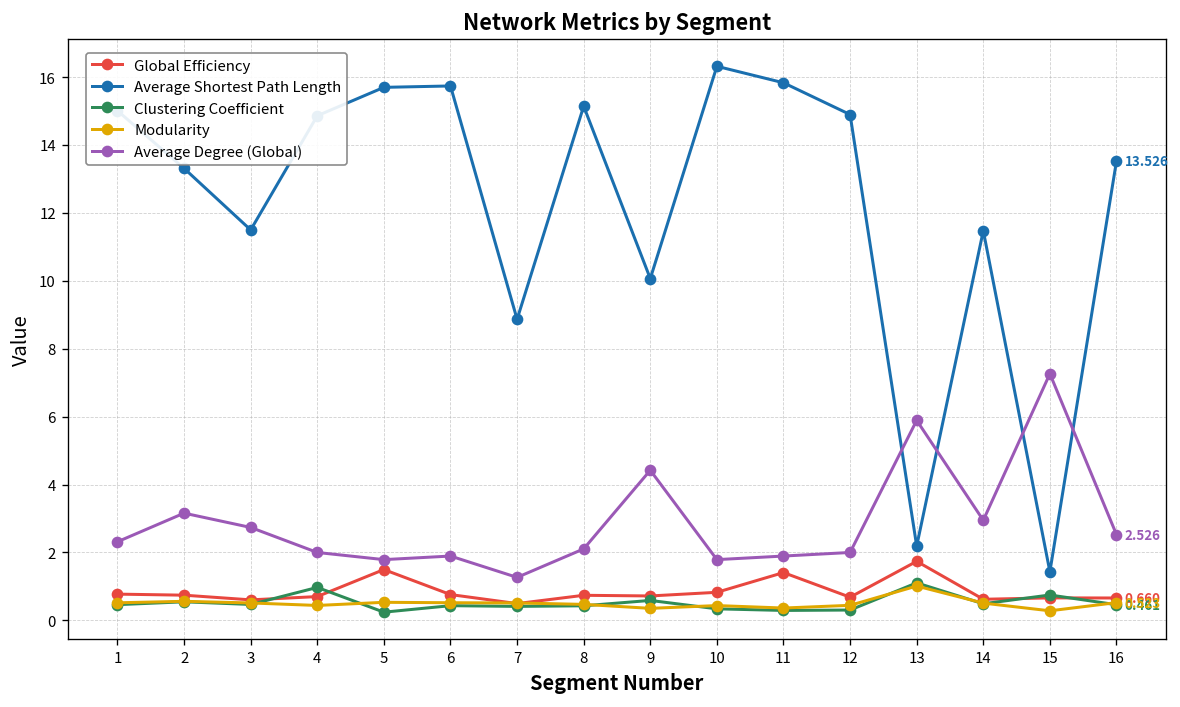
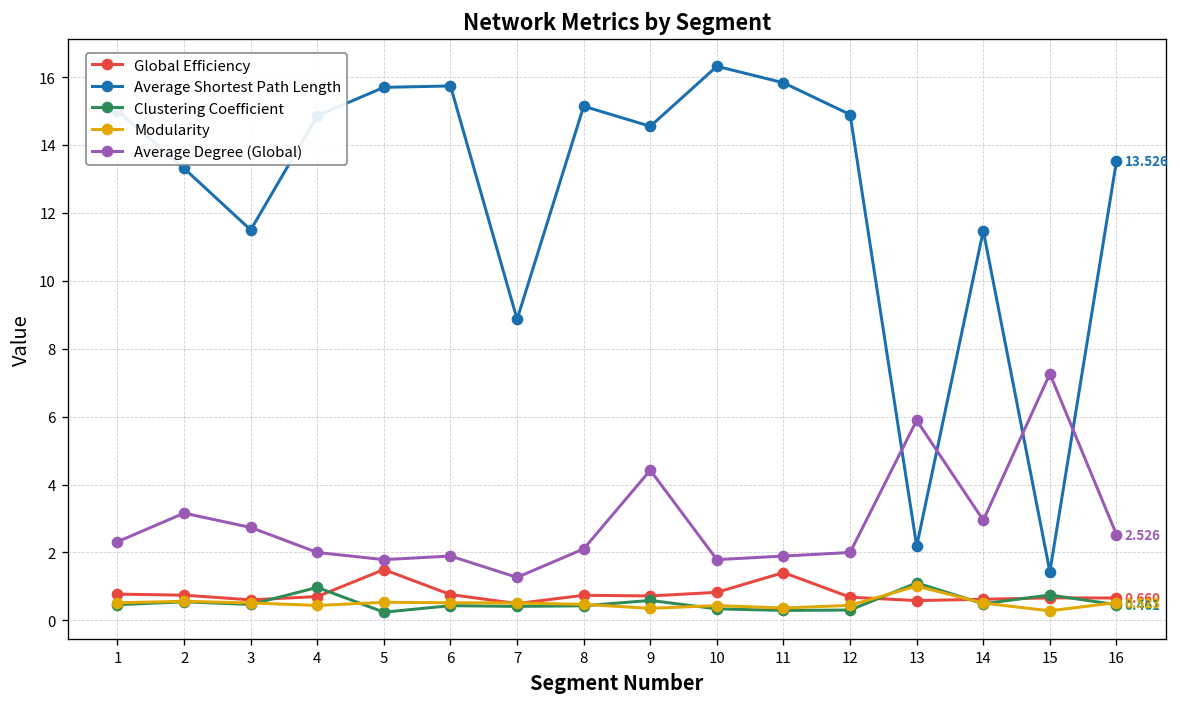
Average Shortest Path Length, 9: 10.1 -> 14.5
Global Efficiency, 13: 1.7 -> 0.6
